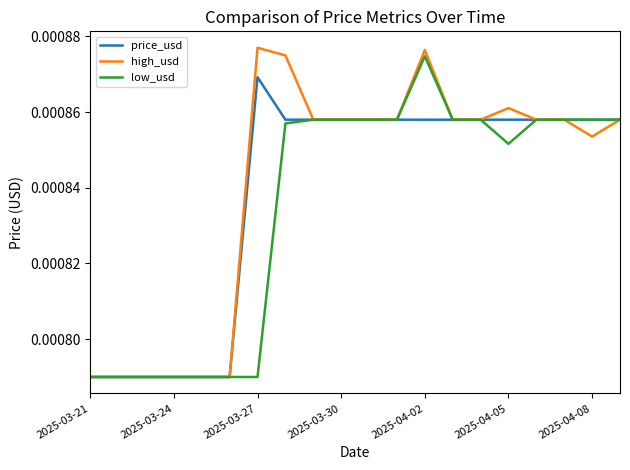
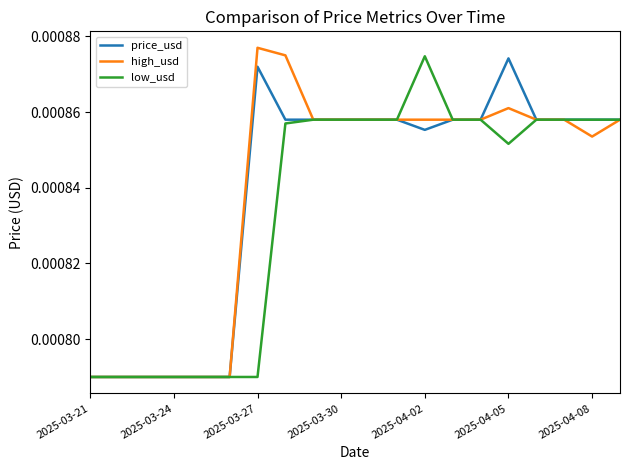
price_usd, 2025-03-27: 0.000869 -> 0.000872
price_usd, 2025-04-02: 0.000858 -> 0.000855
high_usd, 2025-04-02: 0.000876 -> 0.000858
price_usd, 2025-04-05: 0.000858 -> 0.000874
